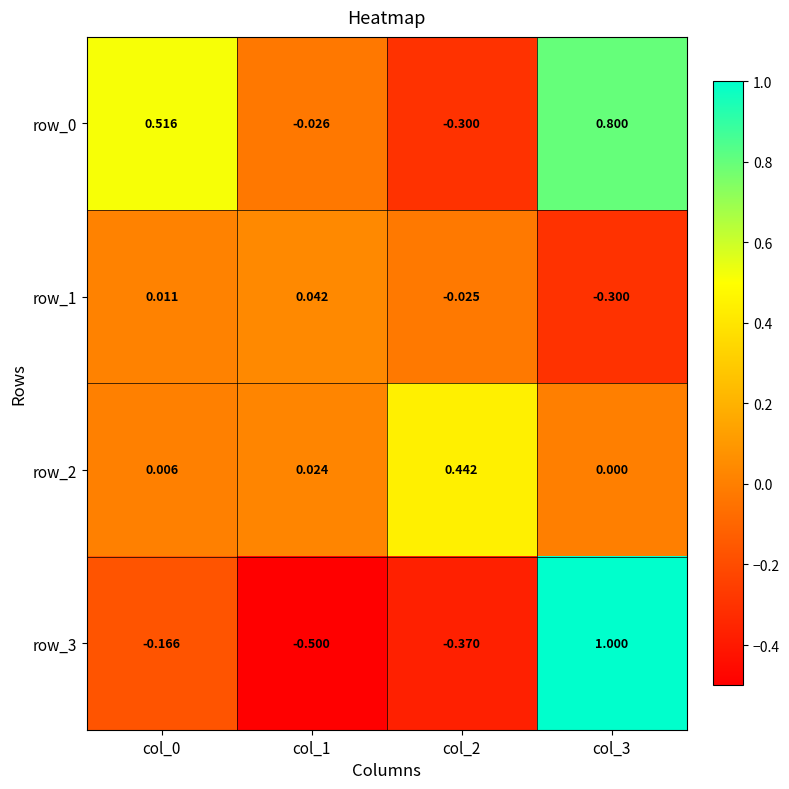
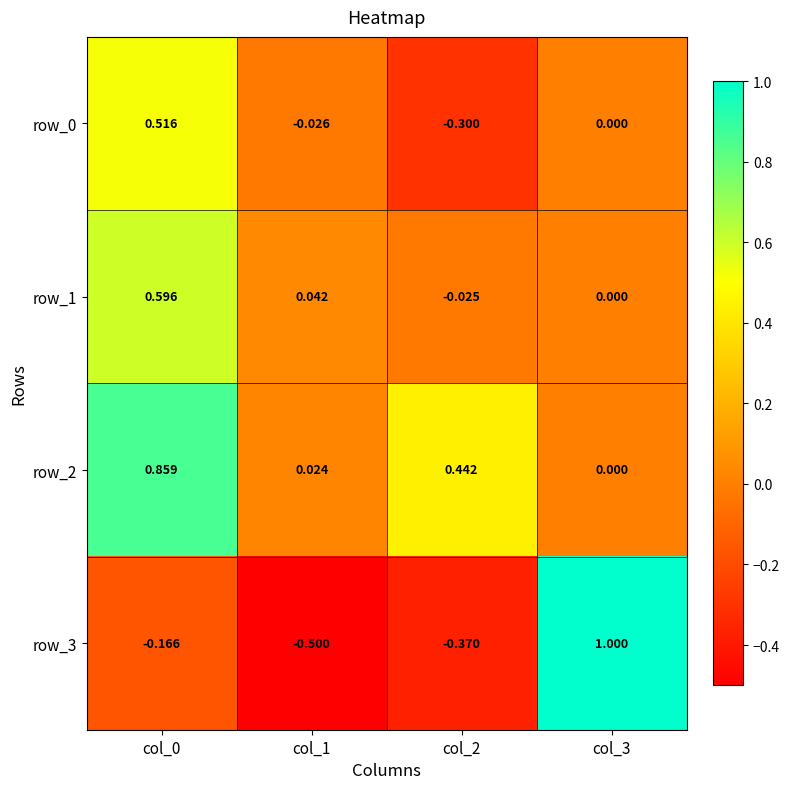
row_0, col_3: 0.800 -> 0.000
row_1, col_0: 0.011 -> 0.596
row_1, col_3: -0.300 -> 0.000
row_2, col_0: 0.006 -> 0.859
